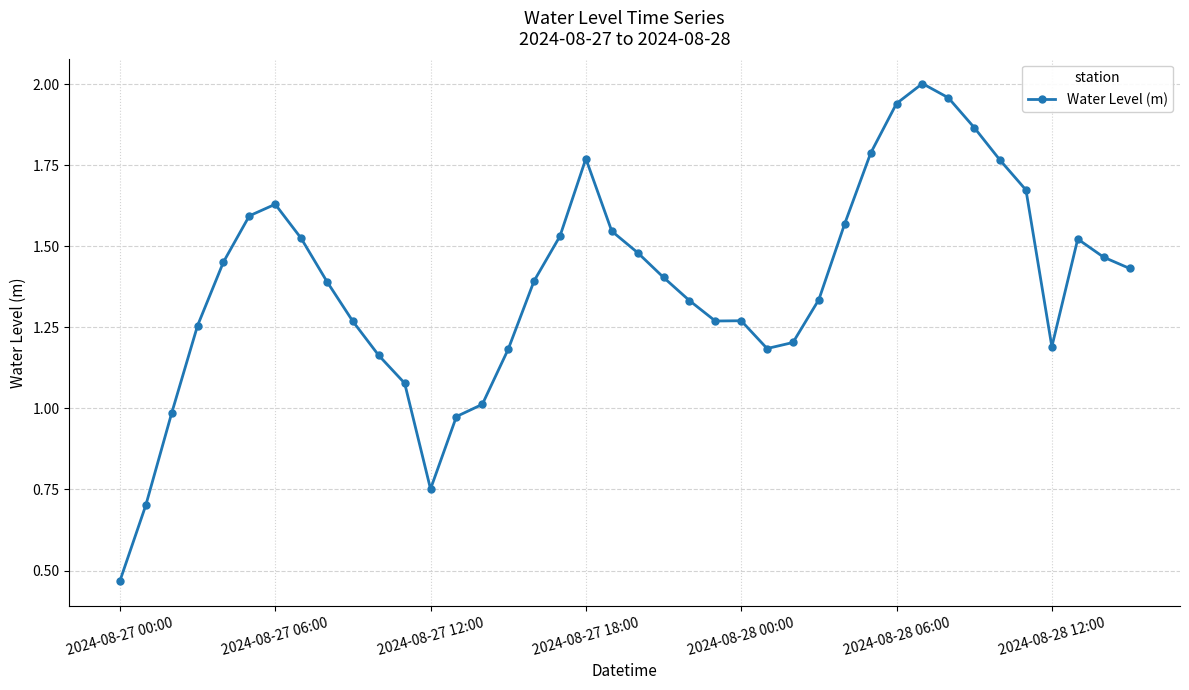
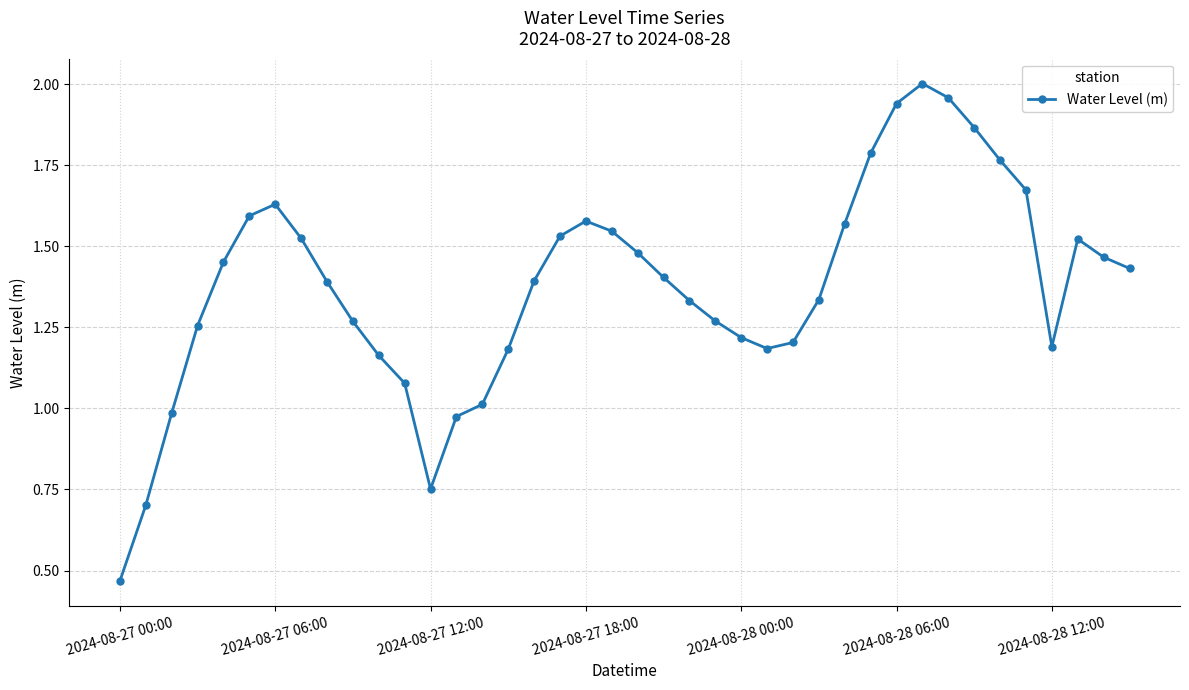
2024-08-27 18:00: 1.77 -> 1.58
2024-08-28 00:00: 1.27 -> 1.22
